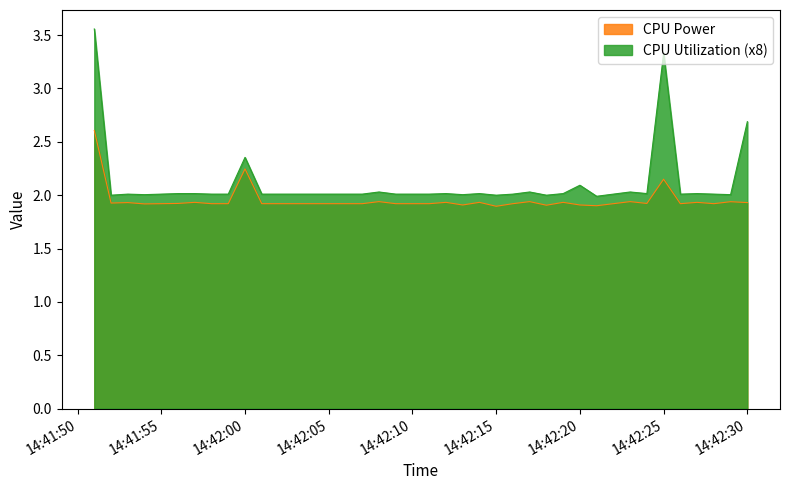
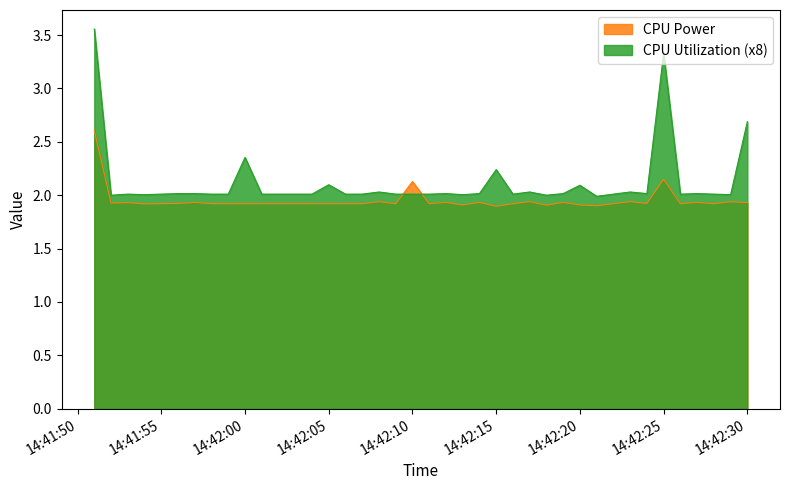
CPU Power, 14:42:00: 2.25 -> 1.92
CPU Utilization (x8), 14:42:05: 2.01 -> 2.10
CPU Power, 14:42:10: 1.92 -> 2.13
CPU Utilization (x8), 14:42:15: 2.00 -> 2.24
